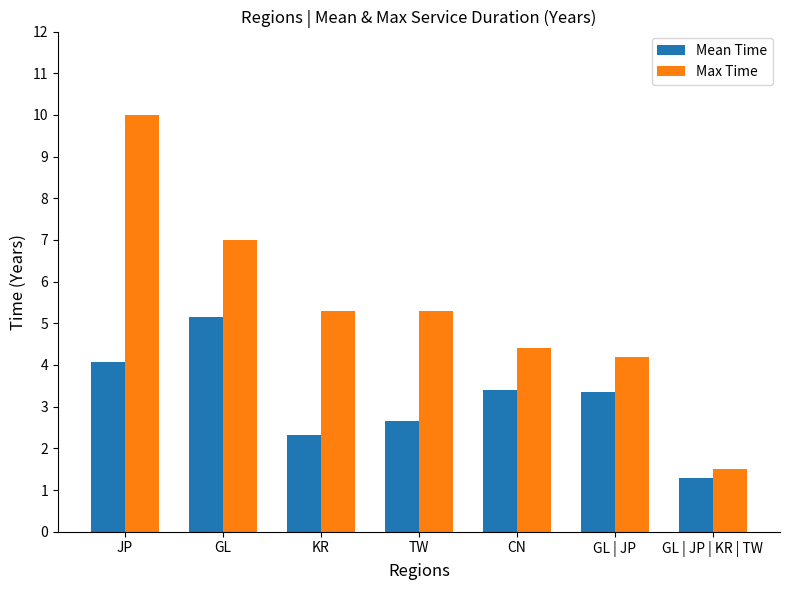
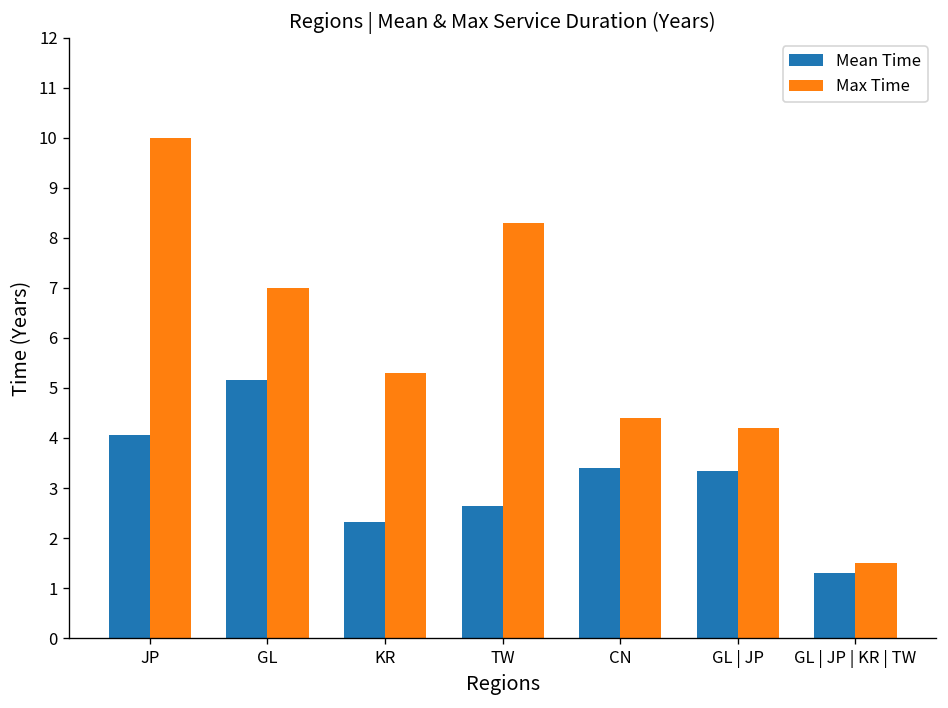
Max Time, TW: 5.3 -> 8.3
